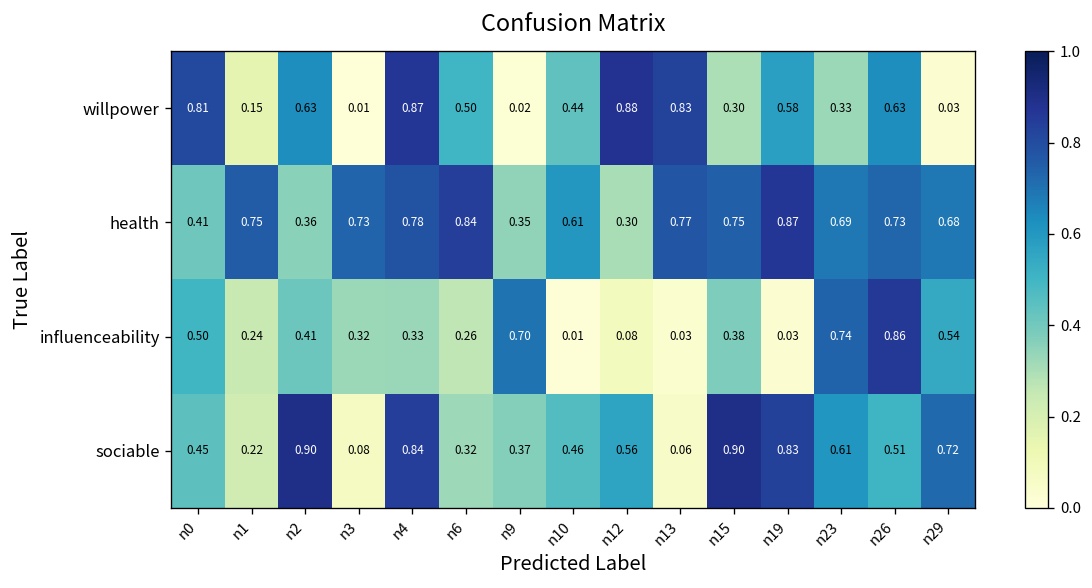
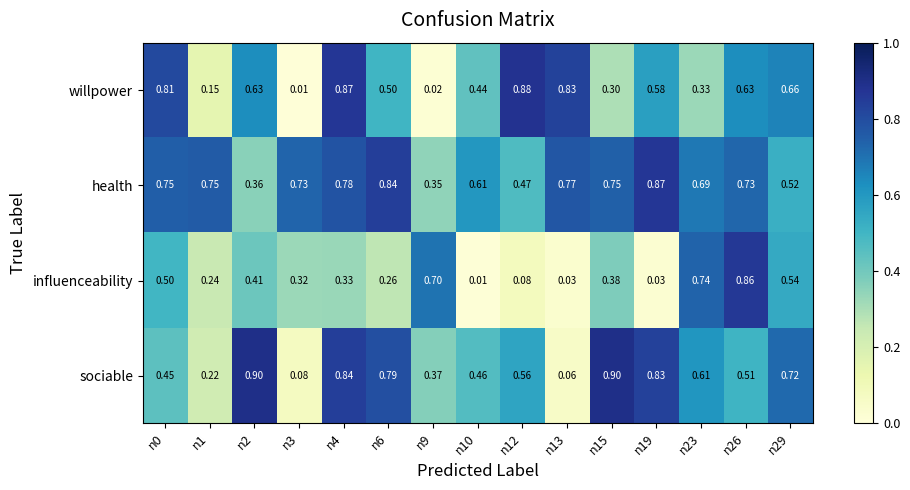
willpower, n29: 0.03 -> 0.66
health, n0: 0.41 -> 0.75
health, n12: 0.30 -> 0.47
health, n29: 0.68 -> 0.52
sociable, n6: 0.32 -> 0.79
